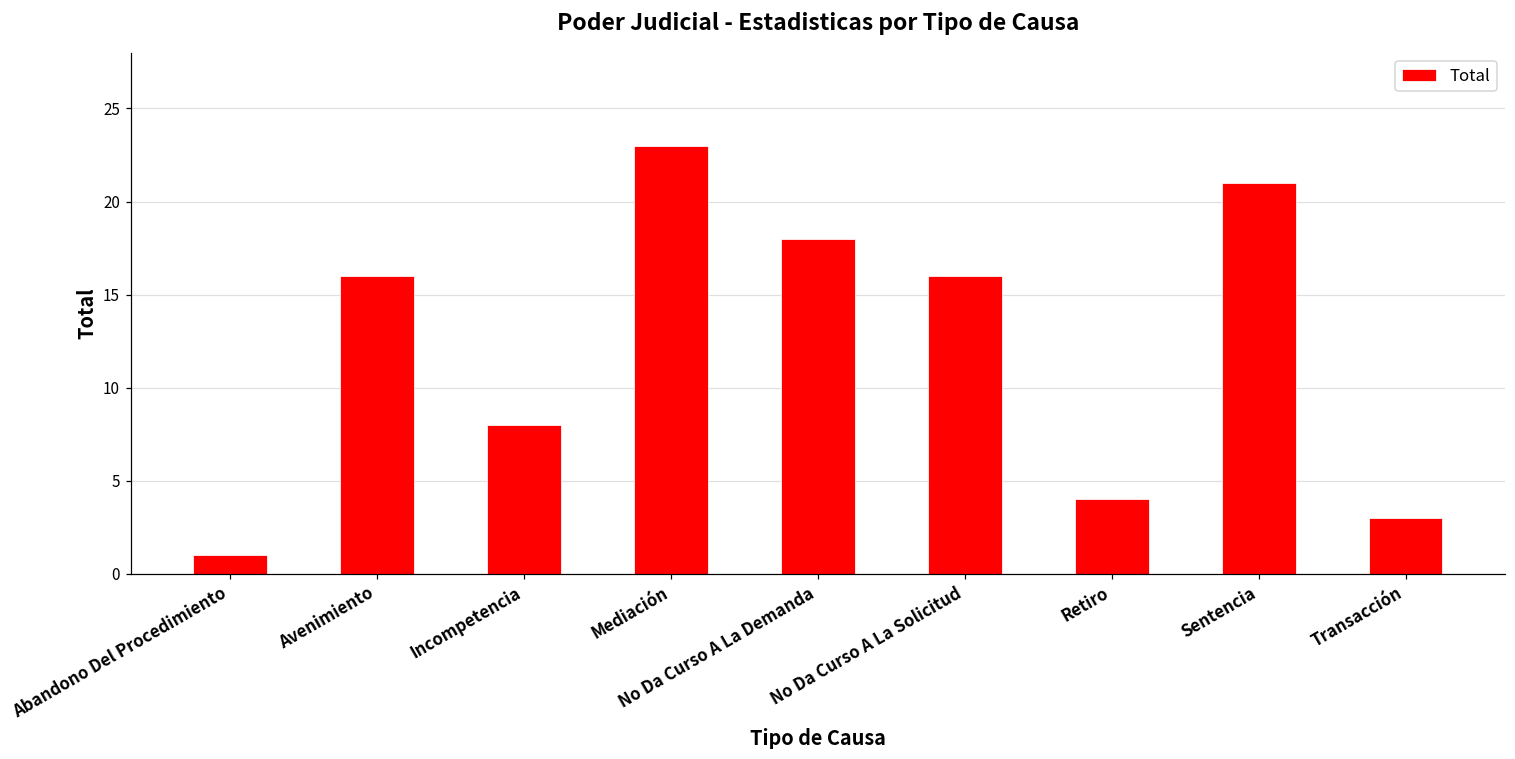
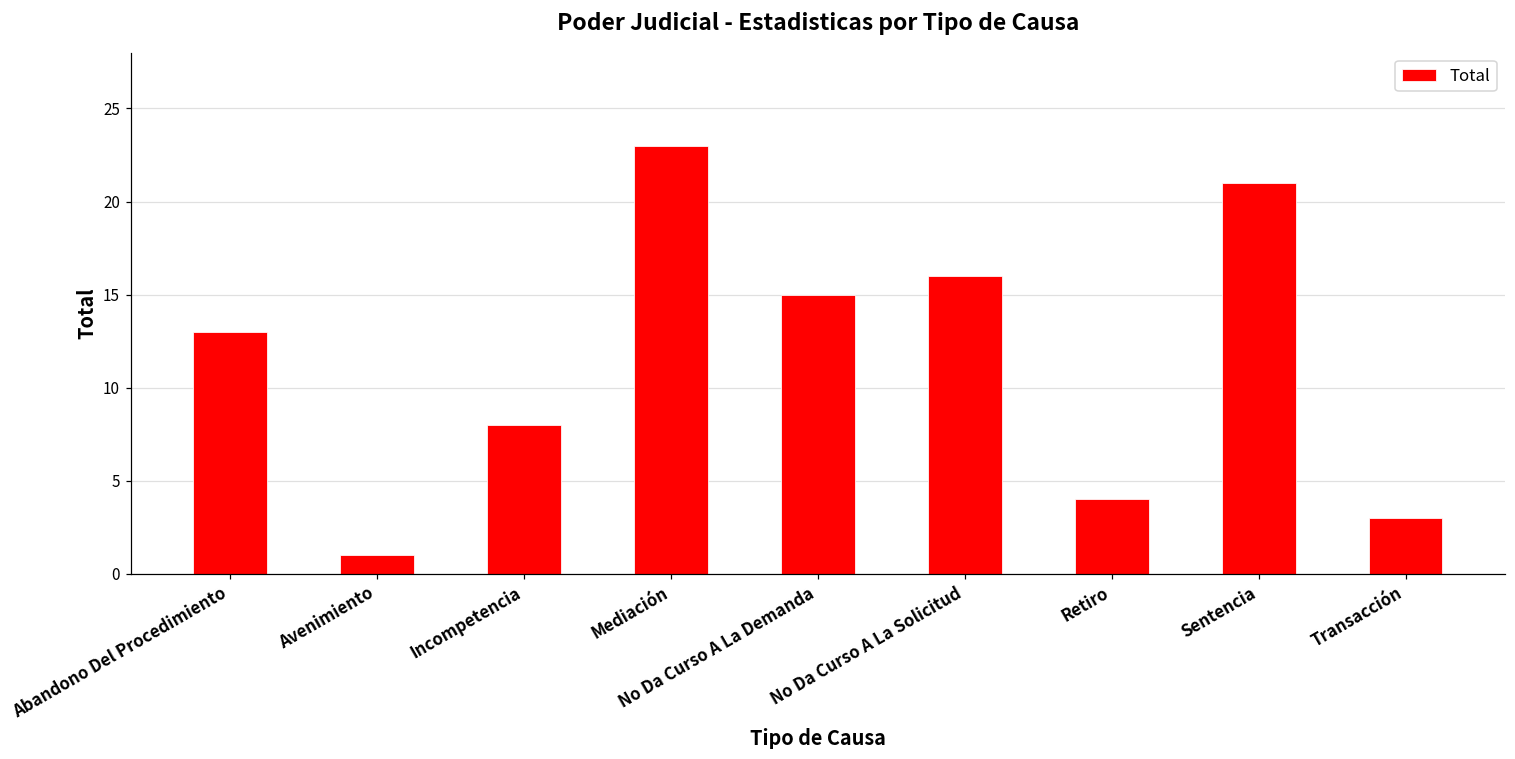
Abandono Del Procedimiento: 1 -> 13
Avenimiento: 16 -> 1
No Da Curso A La Demanda: 18 -> 15
